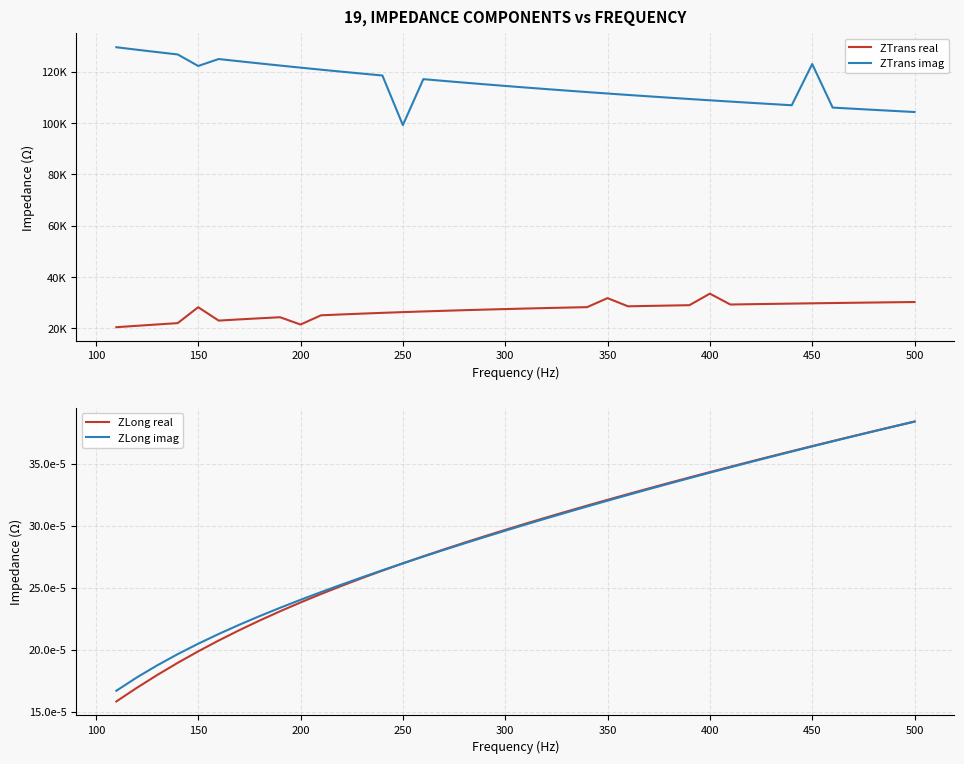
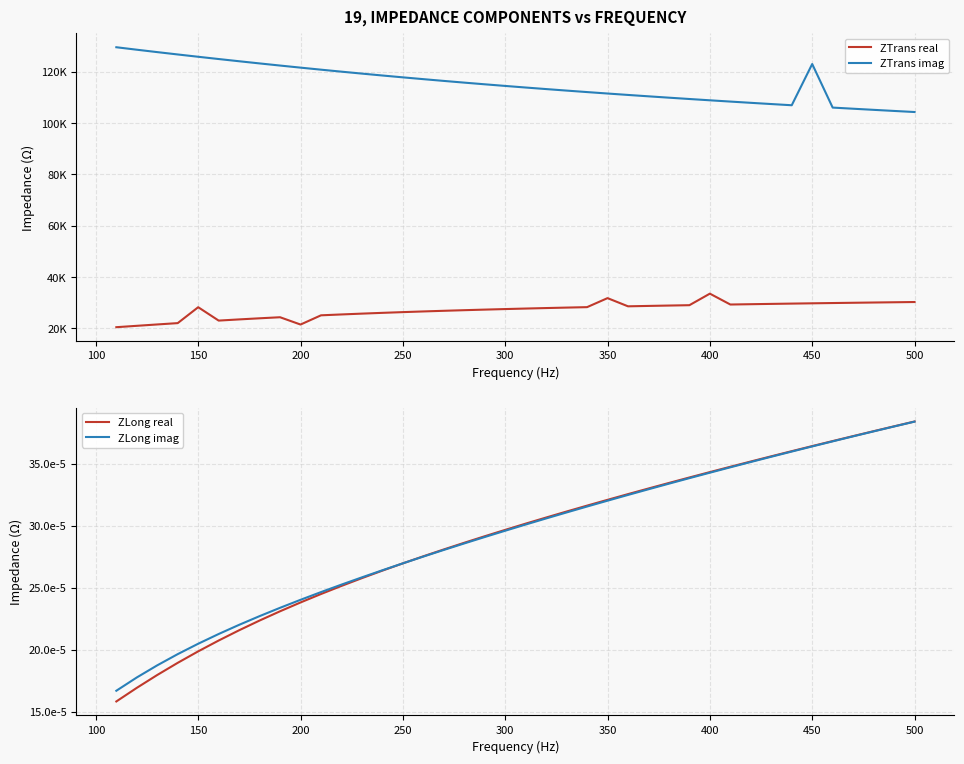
19, IMPEDANCE COMPONENTS vs FREQUENCY, ZTrans imag, 150: 122000 -> 126000
19, IMPEDANCE COMPONENTS vs FREQUENCY, ZTrans imag, 250: 99000 -> 118000
